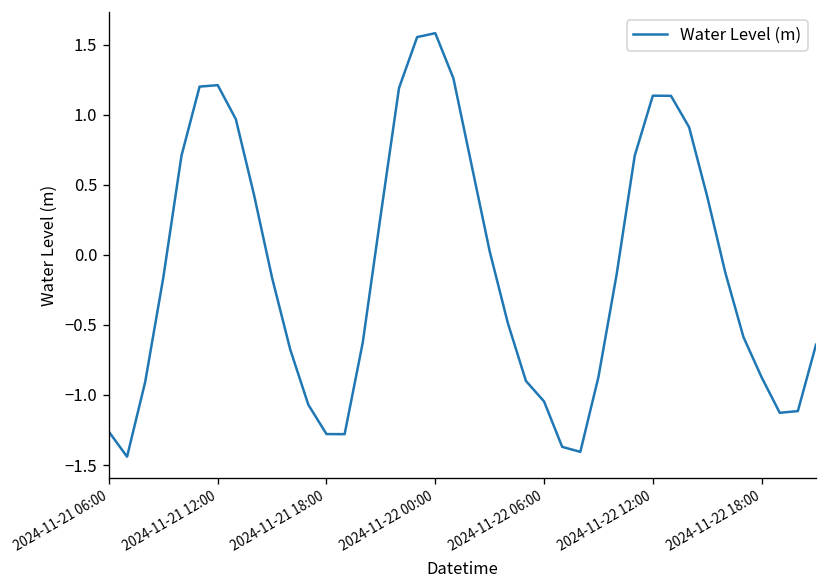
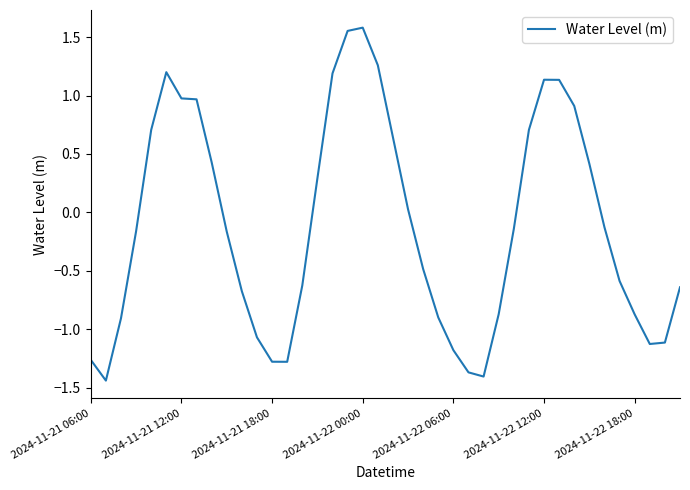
2024-11-21 12:00: 1.21 -> 0.98
2024-11-22 06:00: -1.05 -> -1.18
